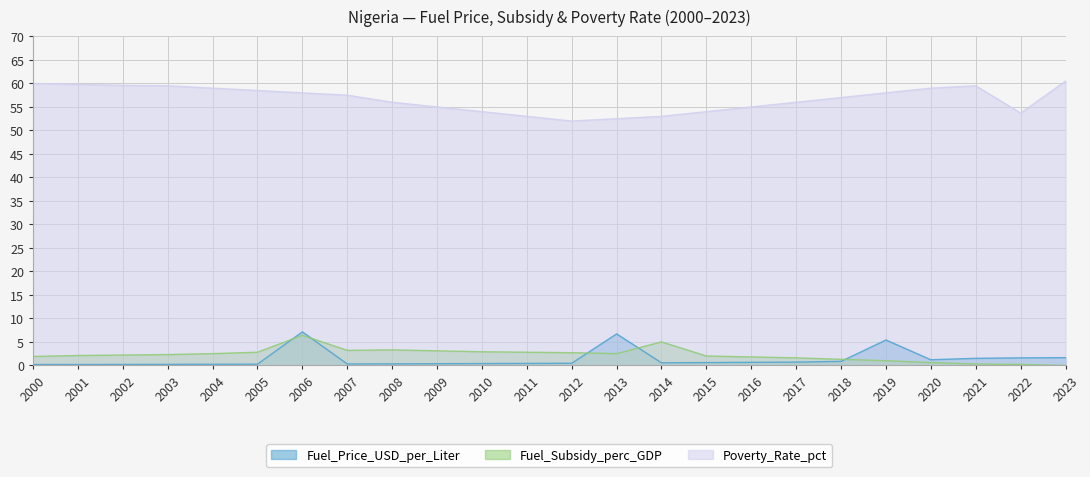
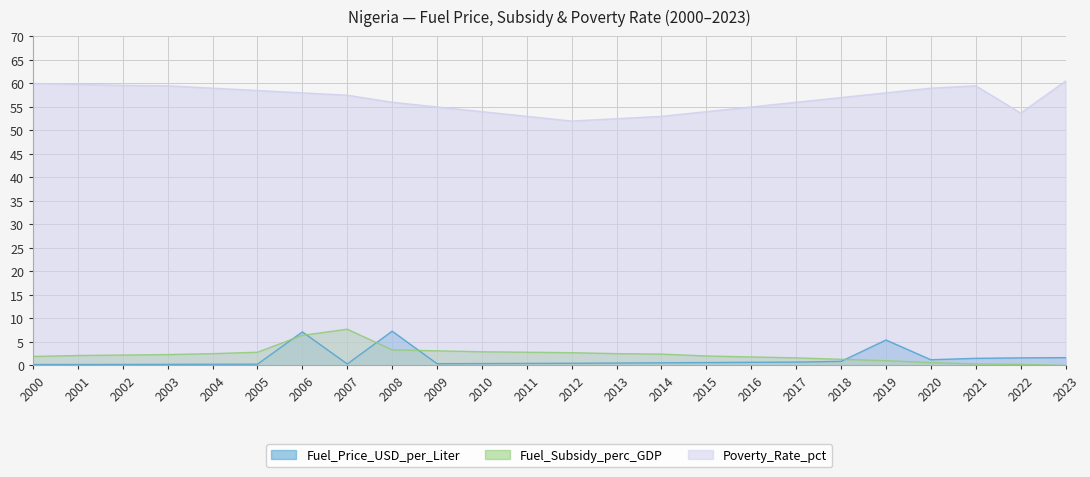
Fuel_Subsidy_perc_GDP, 2007: 3 -> 8
Fuel_Price_USD_per_Liter, 2008: 0 -> 7
Fuel_Price_USD_per_Liter, 2013: 7 -> 1
Fuel_Subsidy_perc_GDP, 2014: 5 -> 2
